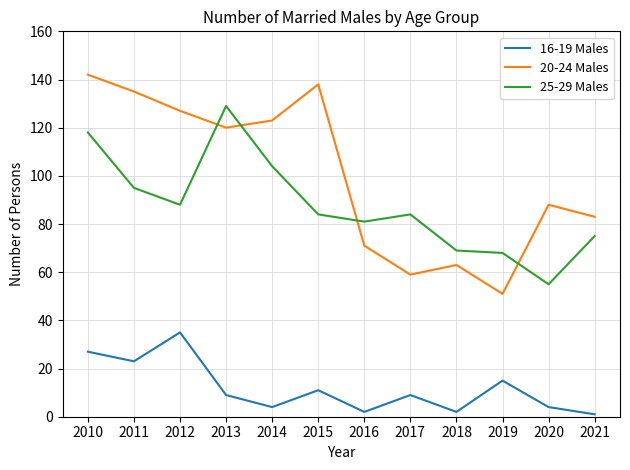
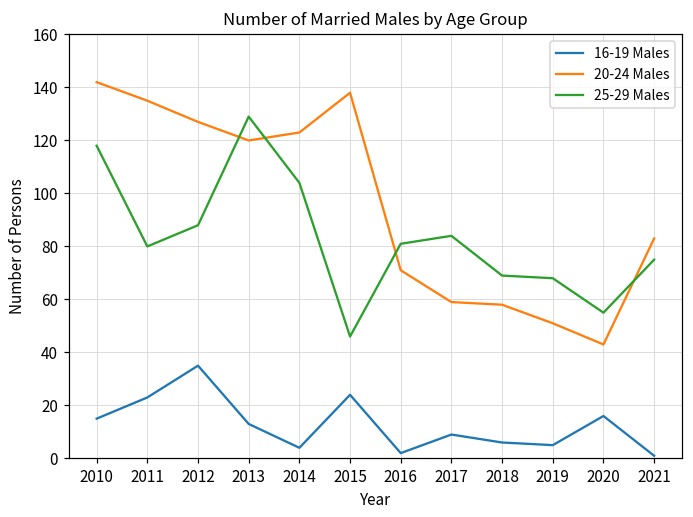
16-19 Males, 2010: 27 -> 15
25-29 Males, 2011: 95 -> 80
16-19 Males, 2013: 9 -> 13
16-19 Males, 2015: 11 -> 24
25-29 Males, 2015: 84 -> 46
16-19 Males, 2018: 2 -> 6
20-24 Males, 2018: 63 -> 58
16-19 Males, 2019: 15 -> 5
16-19 Males, 2020: 4 -> 16
20-24 Males, 2020: 88 -> 43
